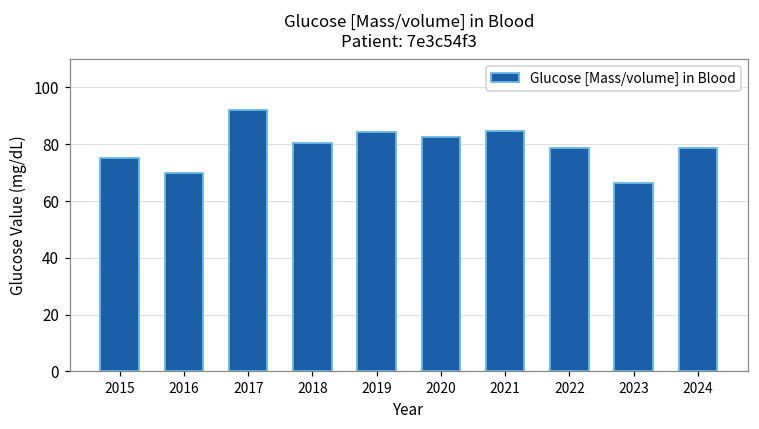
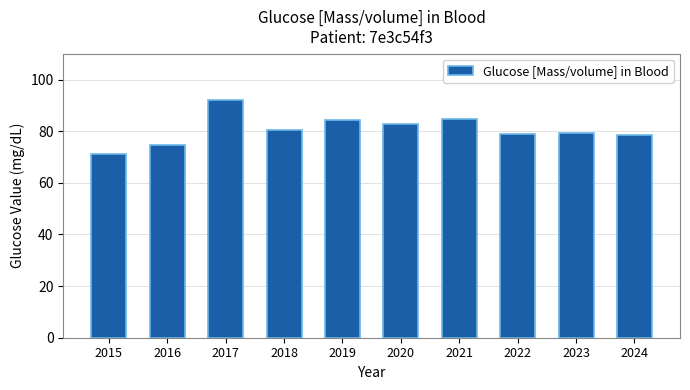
2015: 75 -> 71
2016: 70 -> 75
2023: 66 -> 79
